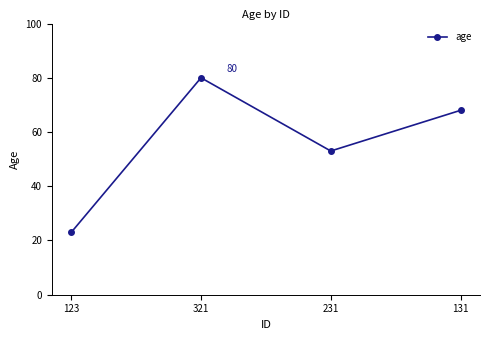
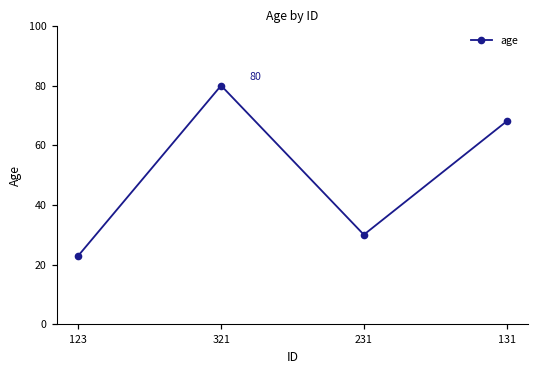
231: 53 -> 30
